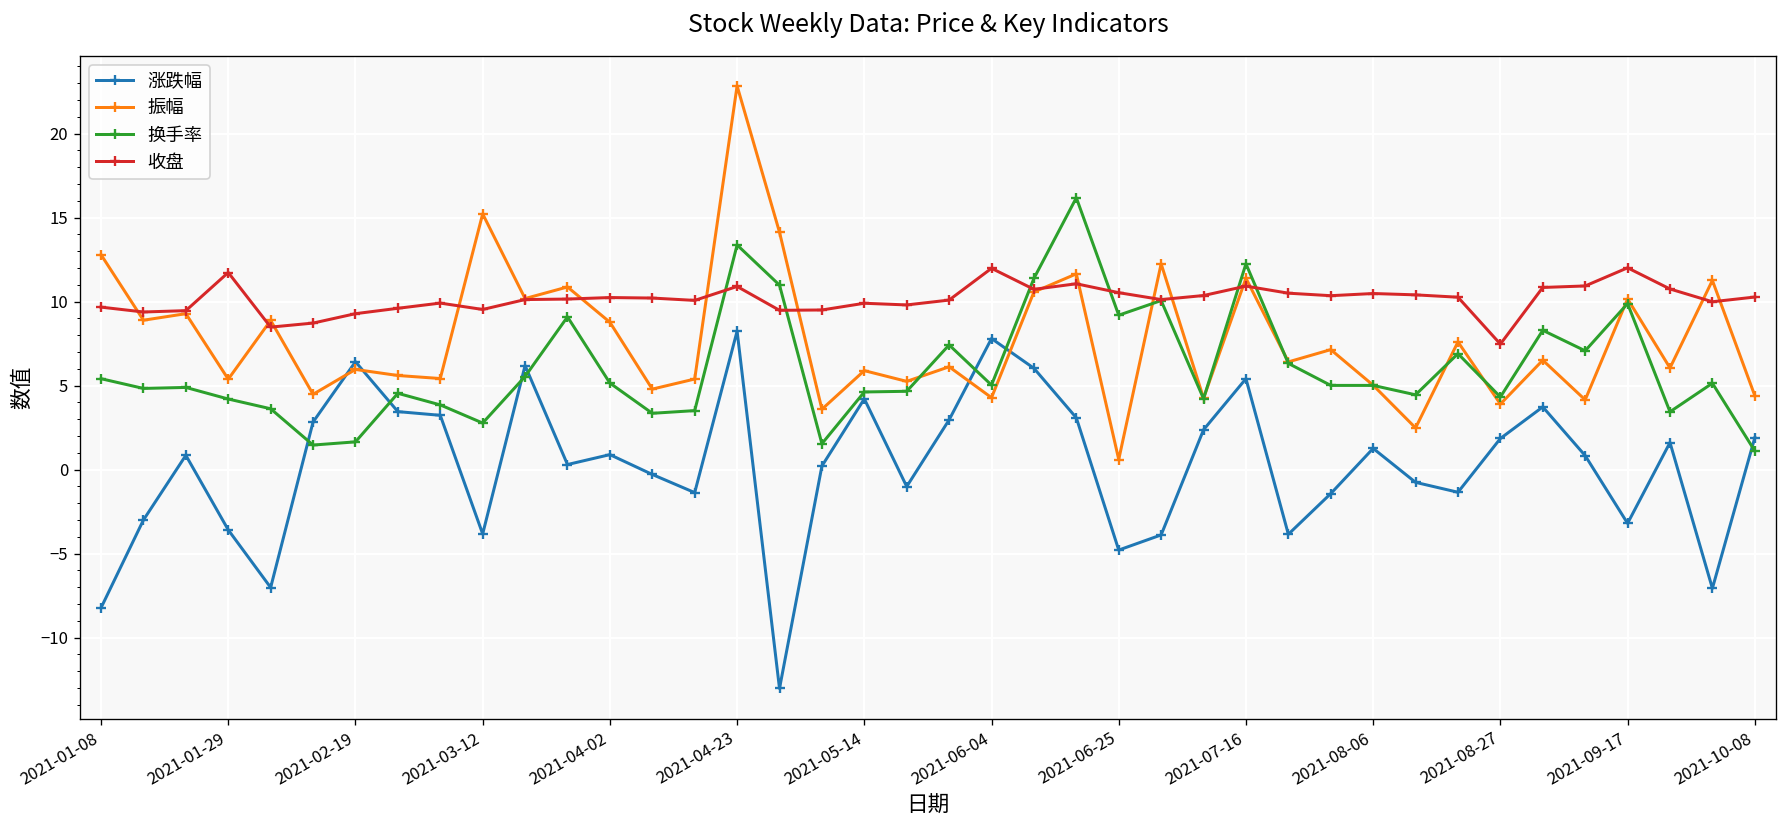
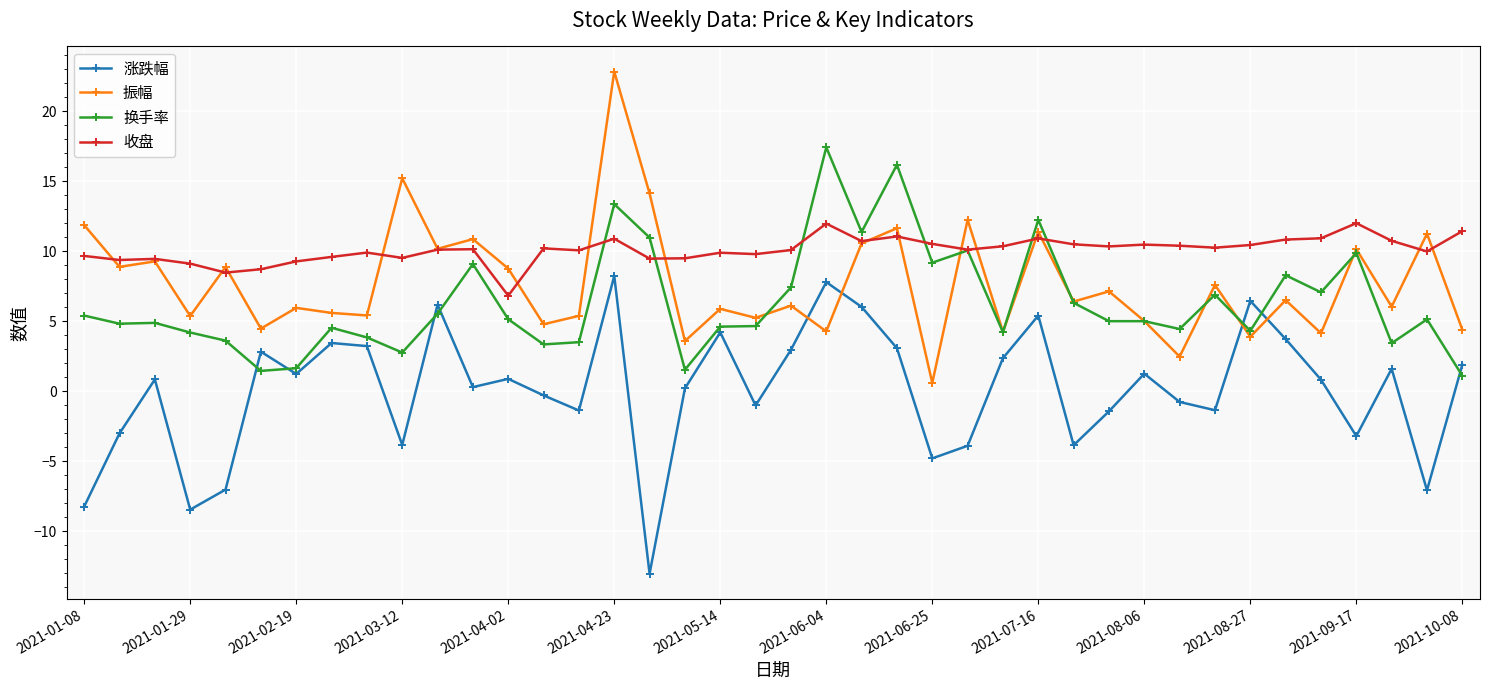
振幅, 2021-01-08: 12.8 -> 11.9
涨跌幅, 2021-01-29: -3.6 -> -8.5
收盘, 2021-01-29: 11.7 -> 9.1
涨跌幅, 2021-02-19: 6.4 -> 1.2
收盘, 2021-04-02: 10.2 -> 6.8
换手率, 2021-06-04: 5.0 -> 17.4
涨跌幅, 2021-08-27: 1.9 -> 6.5
收盘, 2021-08-27: 7.5 -> 10.5
收盘, 2021-10-08: 10.3 -> 11.4
